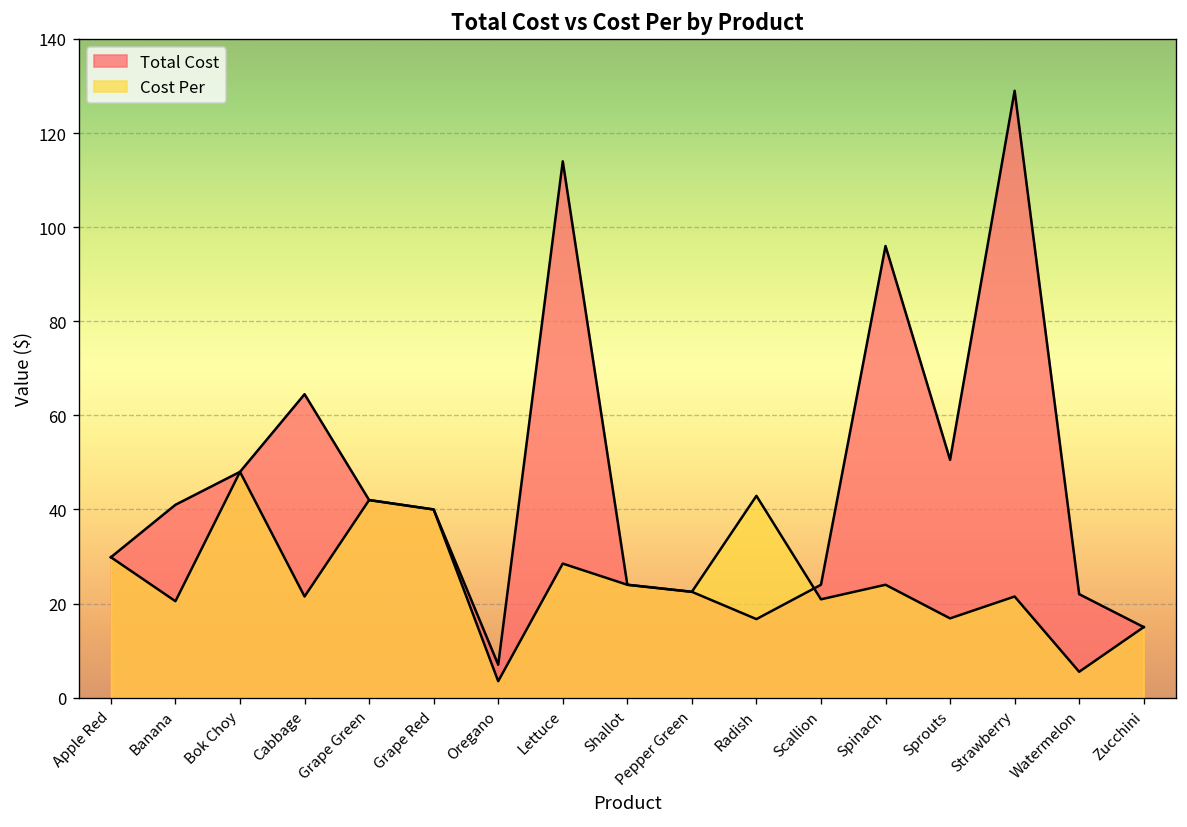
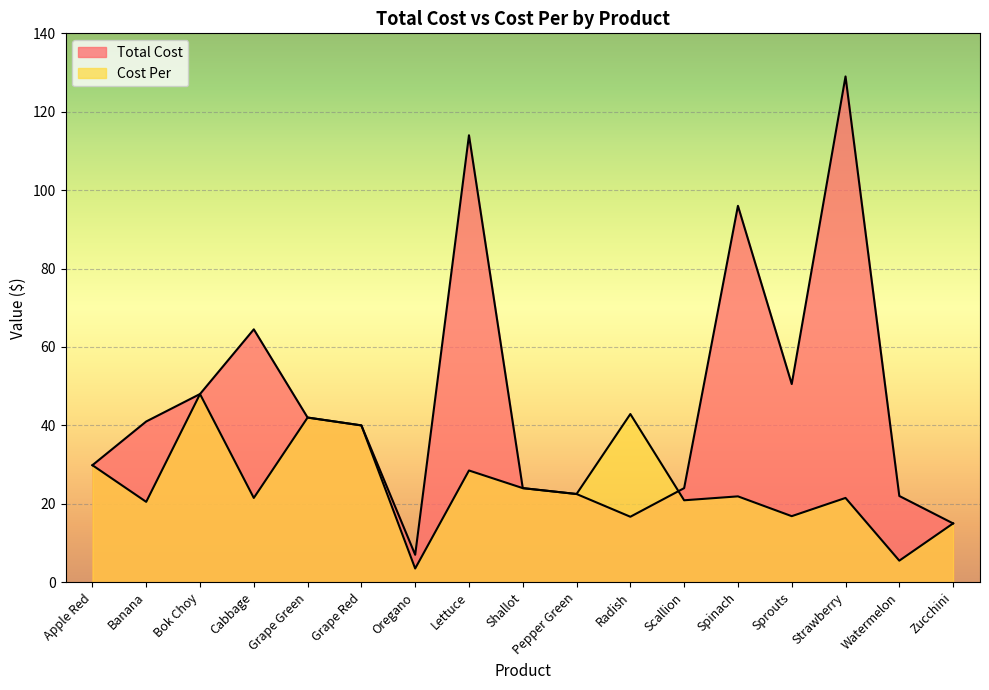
Cost Per, Spinach: 24 -> 22
